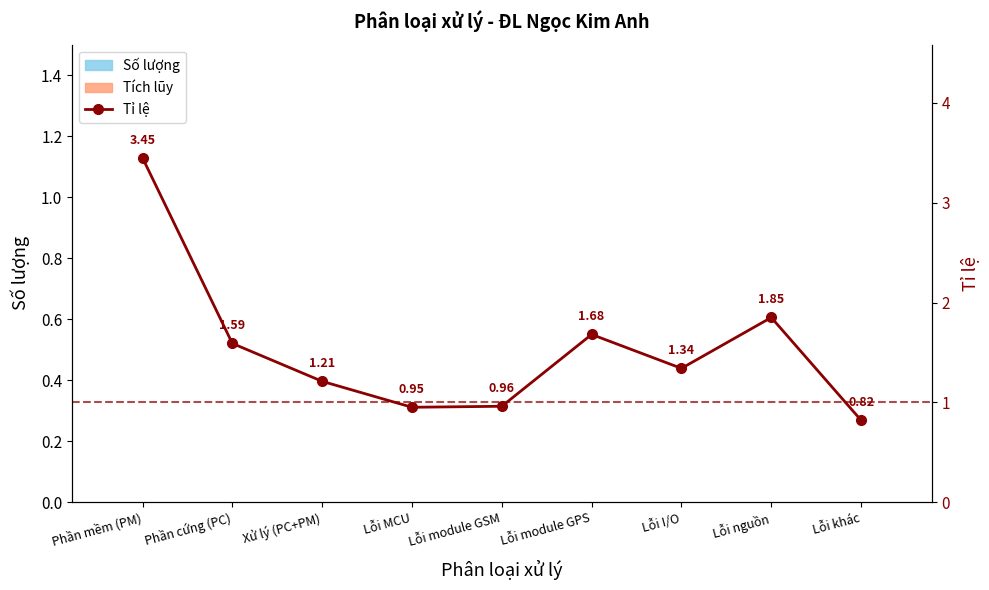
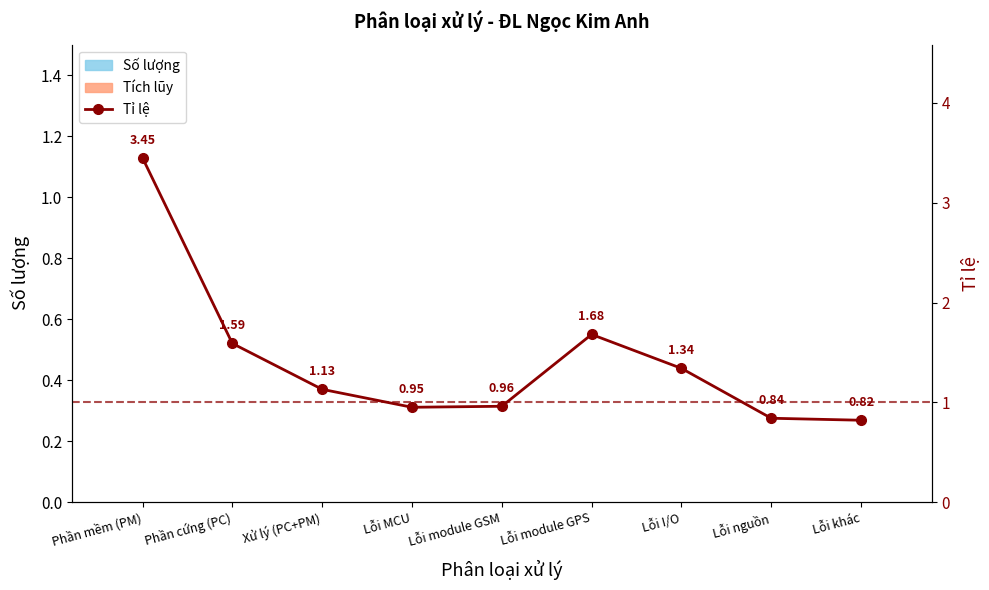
Tỉ lệ, Xử lý (PC+PM): 1.21 -> 1.13
Tỉ lệ, Lỗi nguồn: 1.85 -> 0.84
